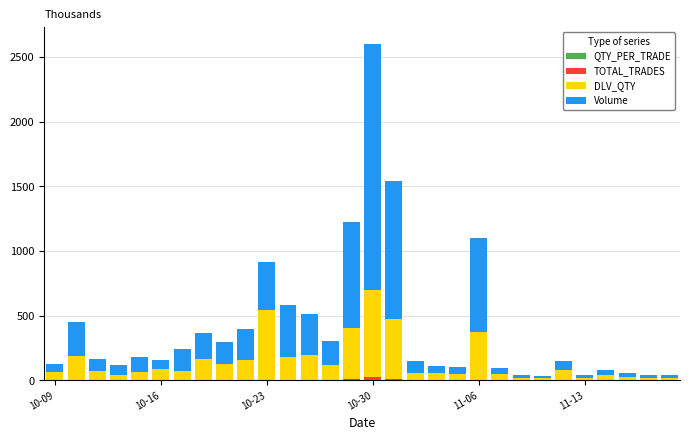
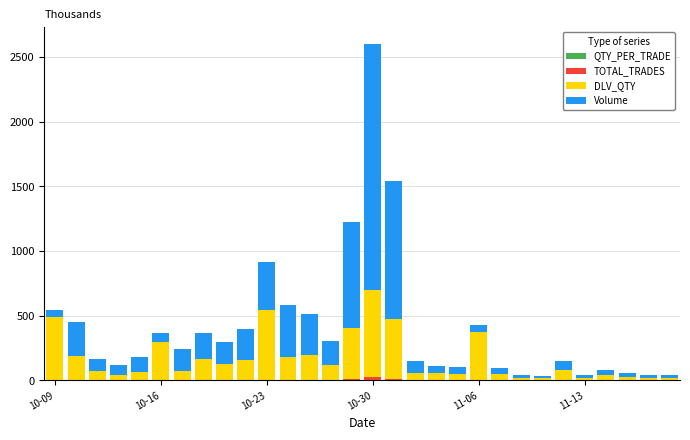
DLV_QTY, 10-09: 70 -> 490
DLV_QTY, 10-16: 90 -> 290
Volume, 11-06: 720 -> 50
